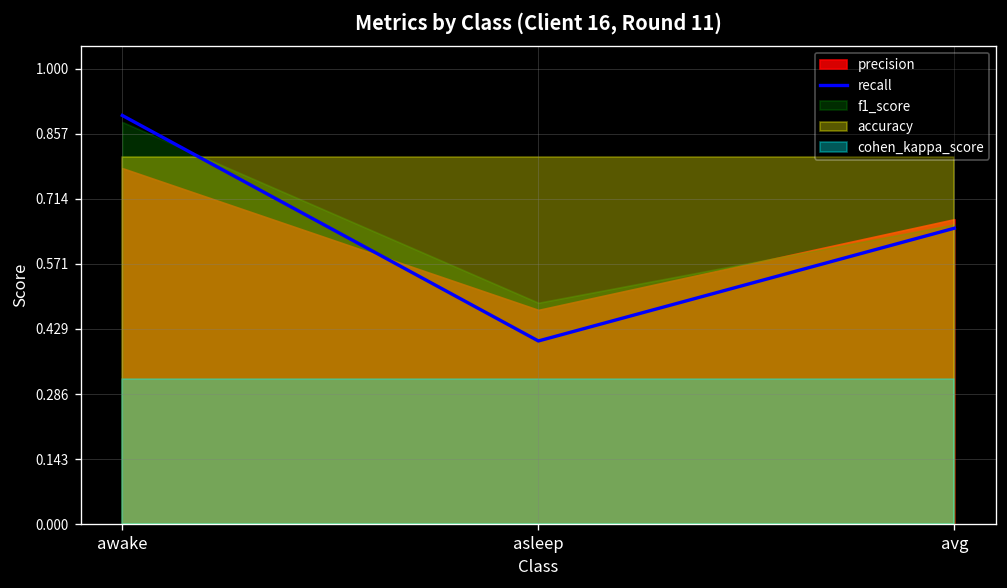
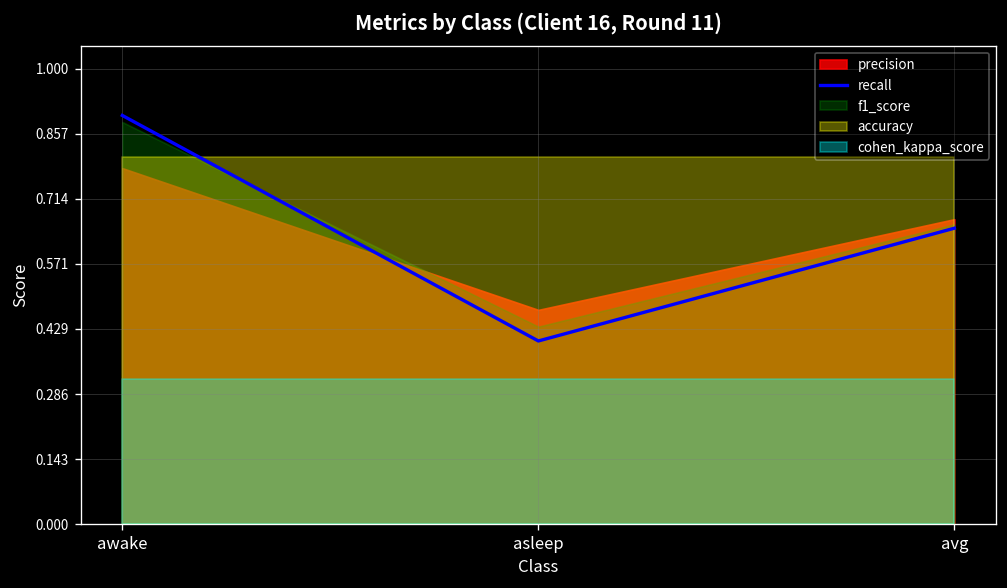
f1_score, asleep: 0.49 -> 0.43
